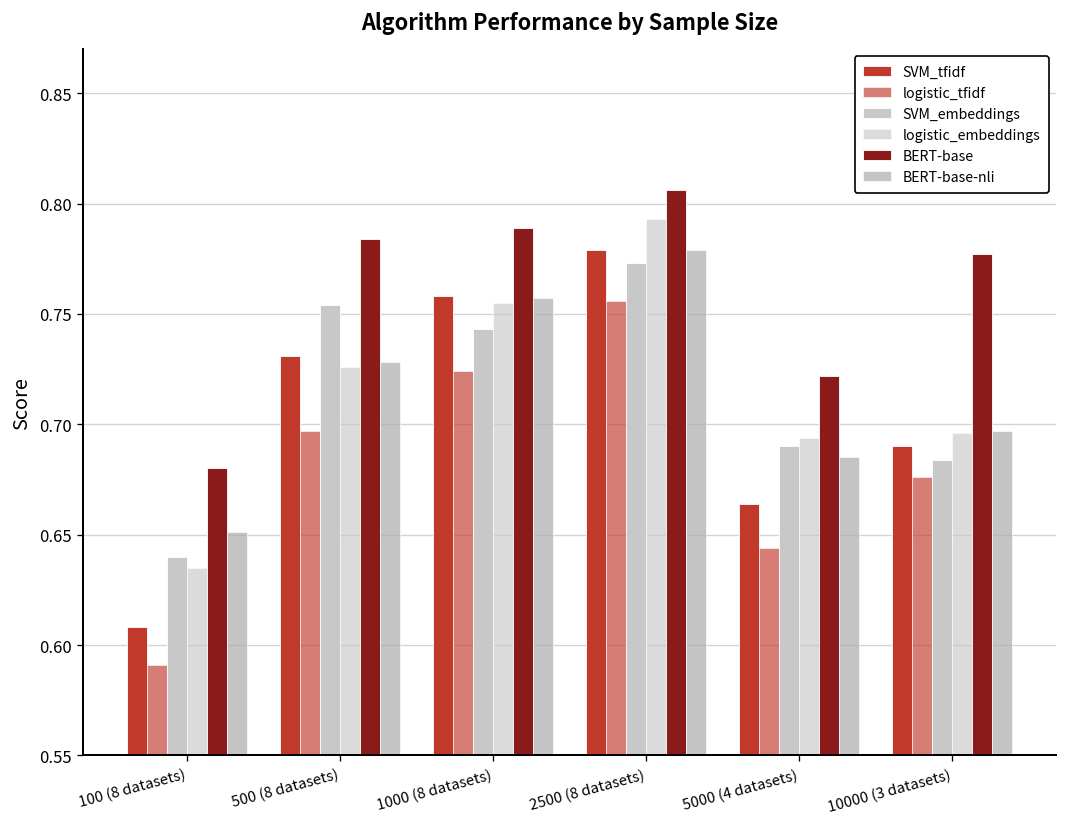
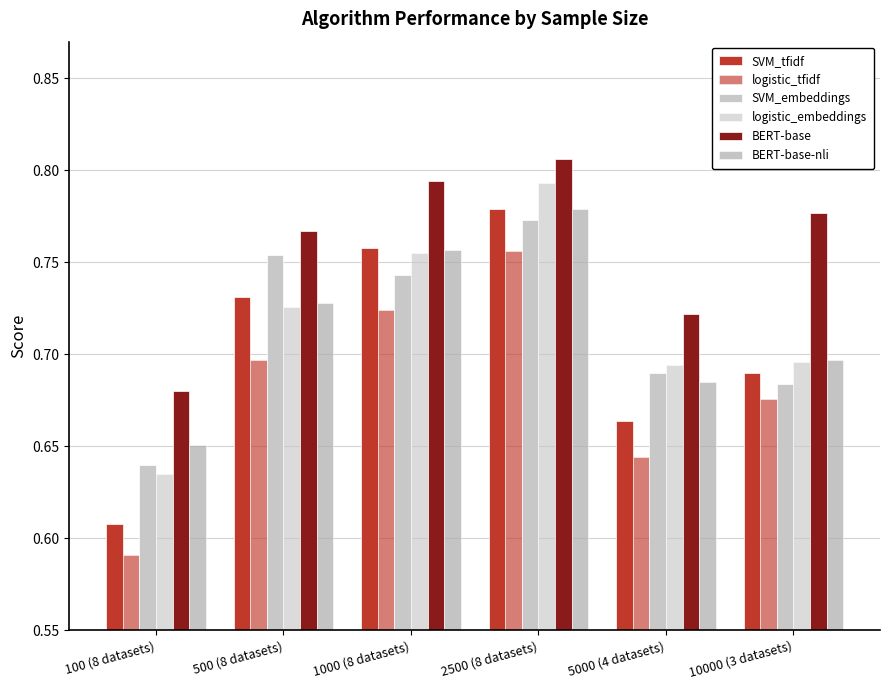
BERT-base, 500 (8 datasets): 0.784 -> 0.767
BERT-base, 1000 (8 datasets): 0.789 -> 0.794
